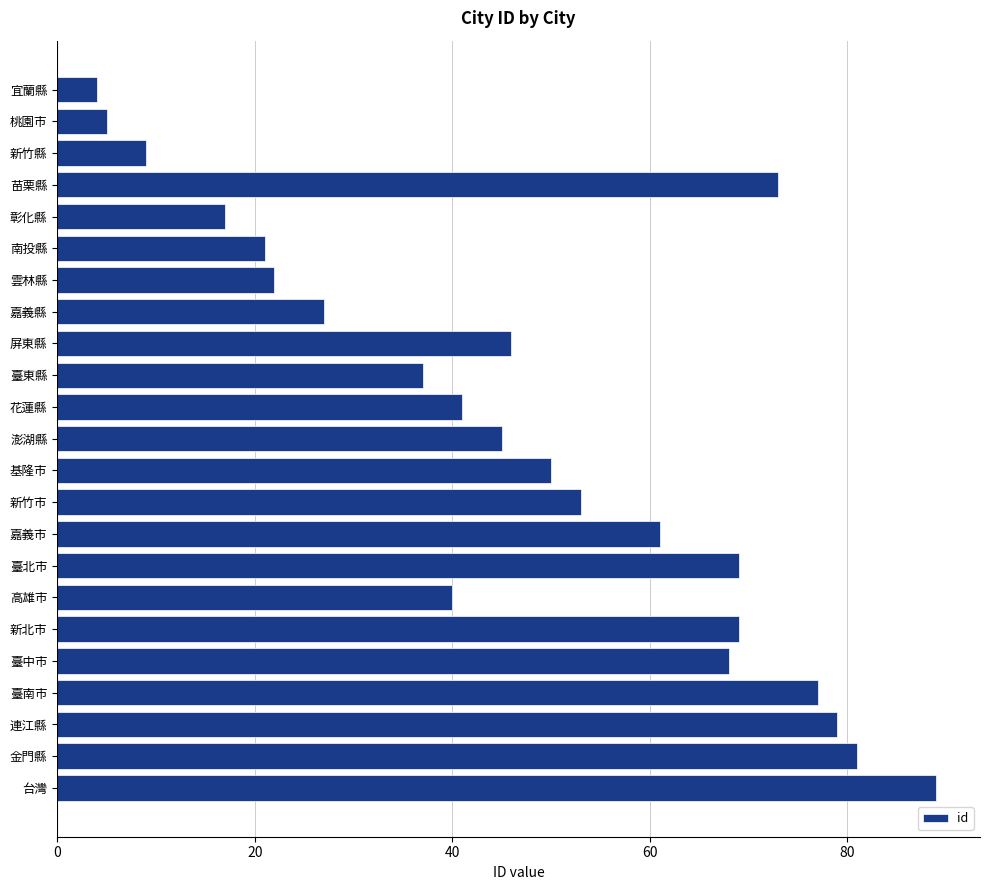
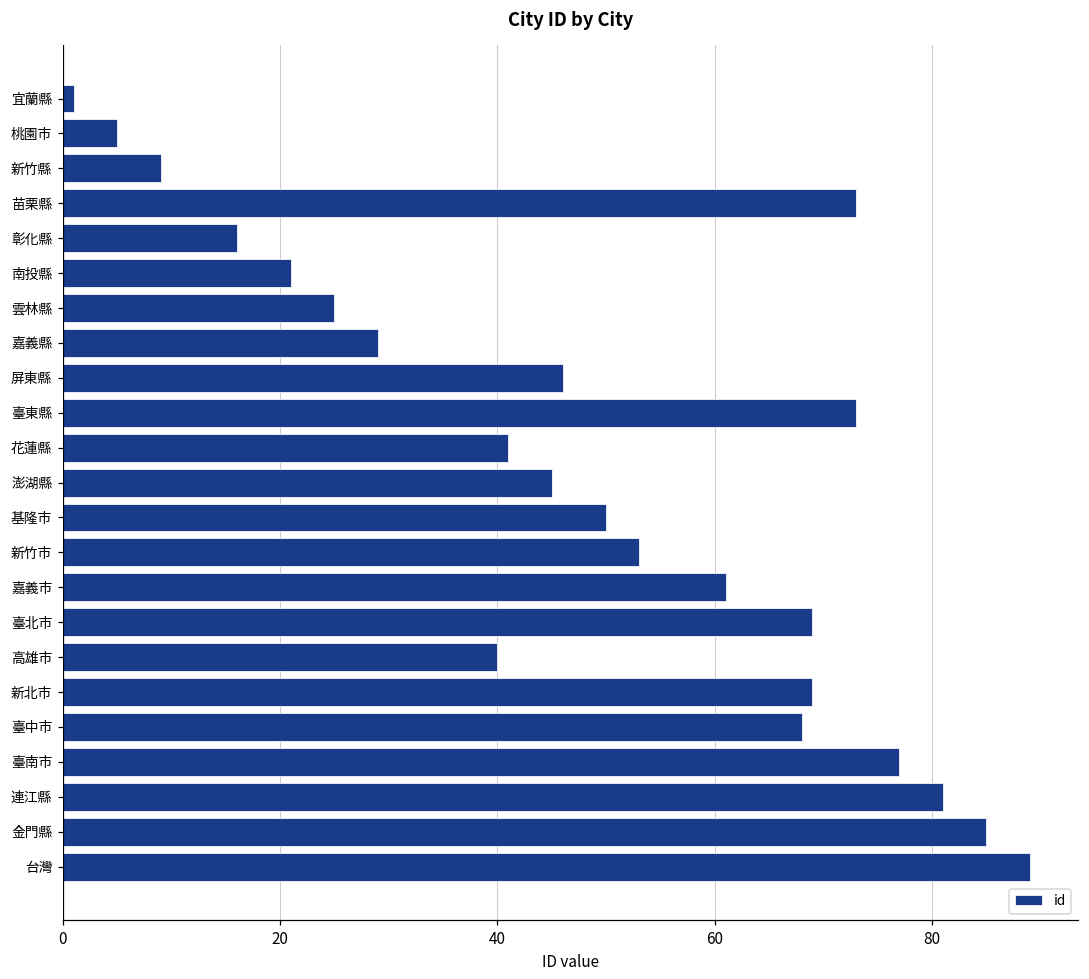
宜蘭縣: 4 -> 1
彰化縣: 17 -> 16
雲林縣: 22 -> 25
嘉義縣: 27 -> 29
臺東縣: 37 -> 73
連江縣: 79 -> 81
金門縣: 81 -> 85
